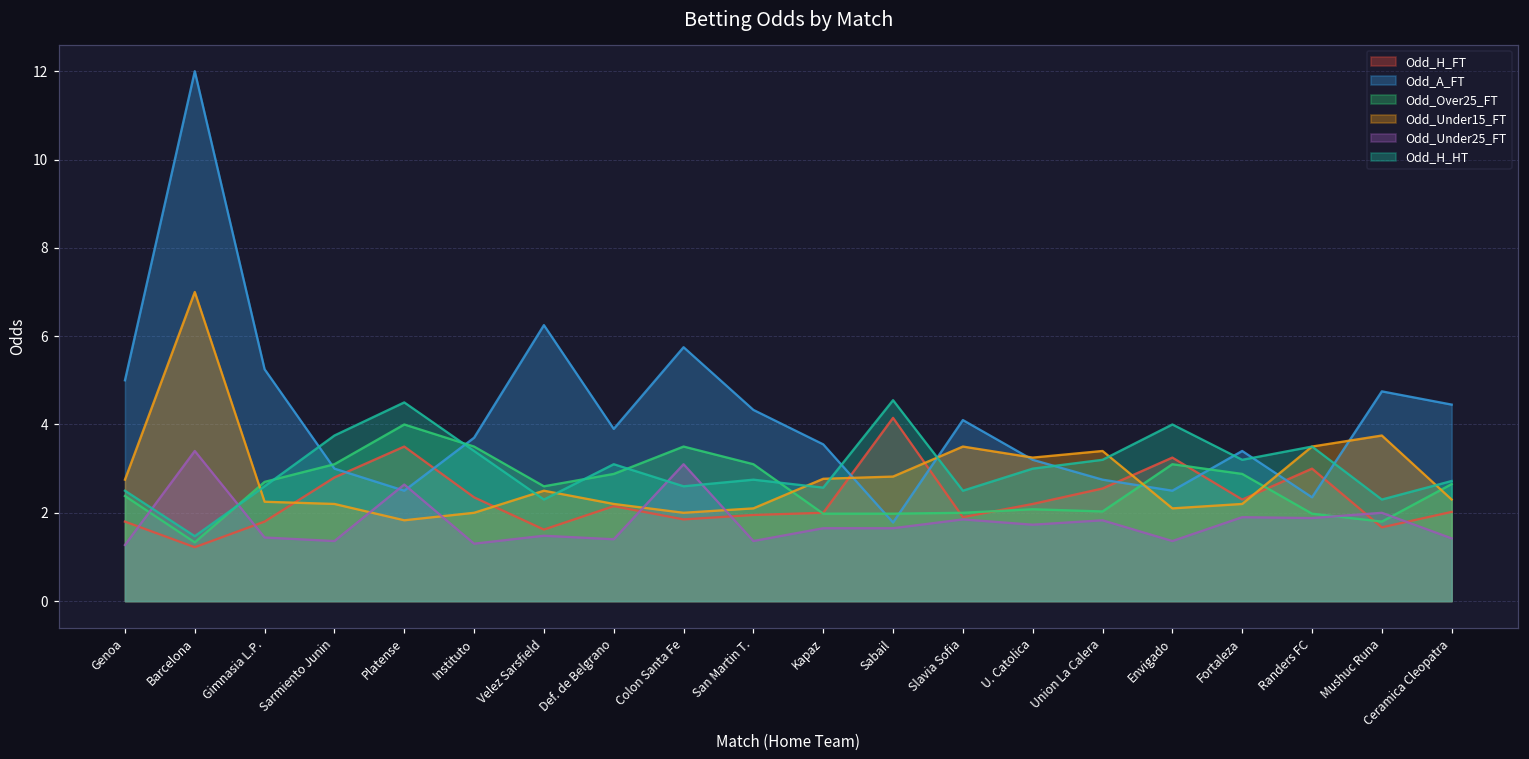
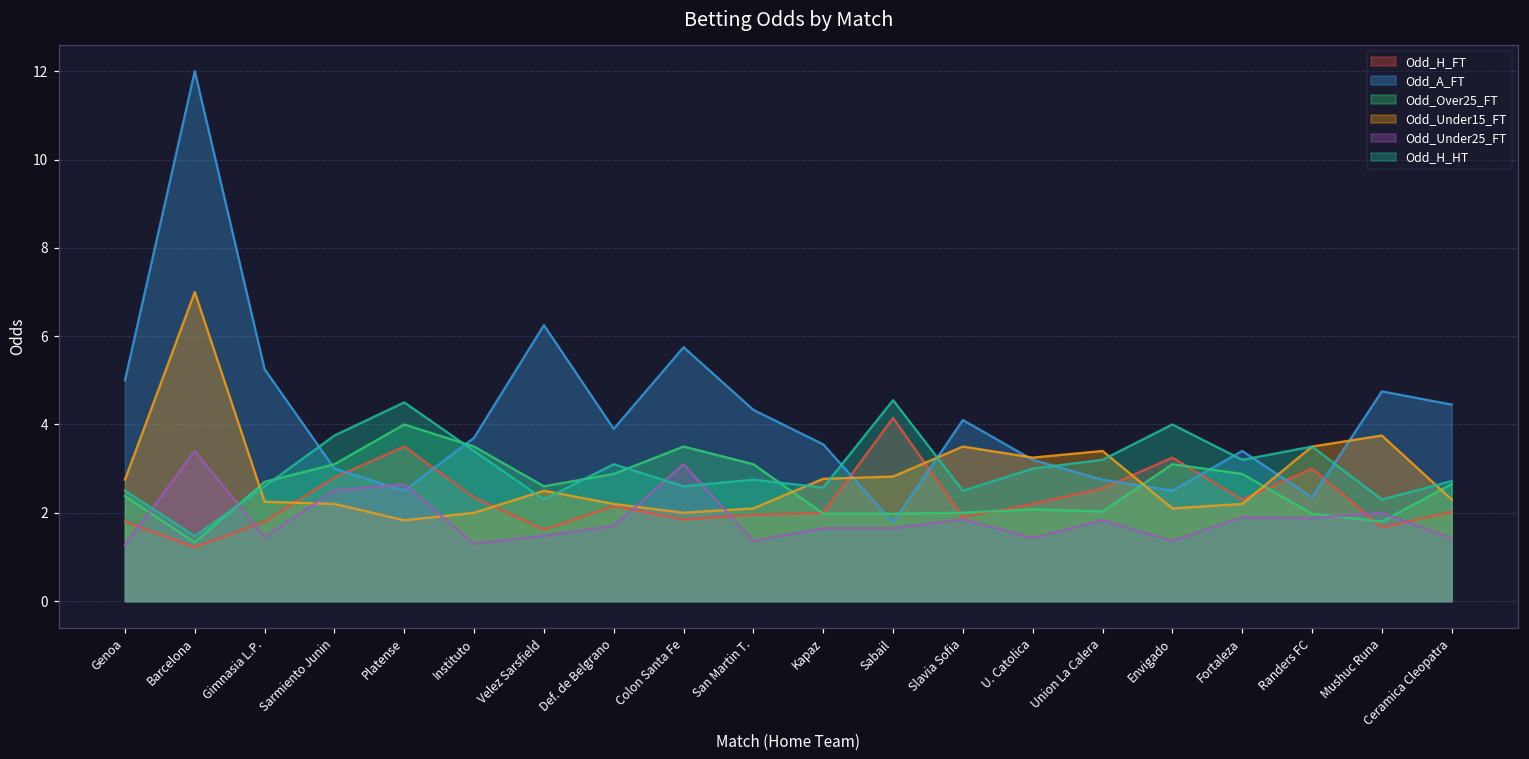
Odd_Under25_FT, Sarmiento Junin: 1.4 -> 2.5
Odd_Under25_FT, Def. de Belgrano: 1.4 -> 1.7
Odd_Under25_FT, U. Catolica: 1.7 -> 1.4
